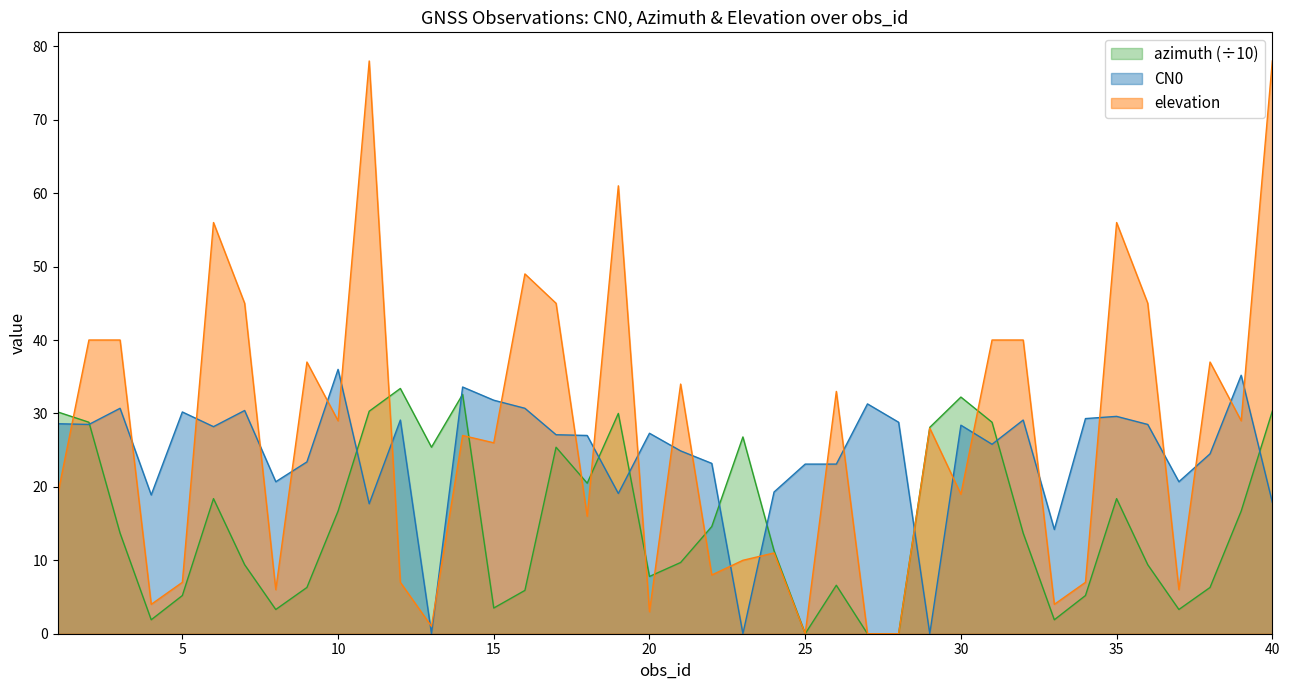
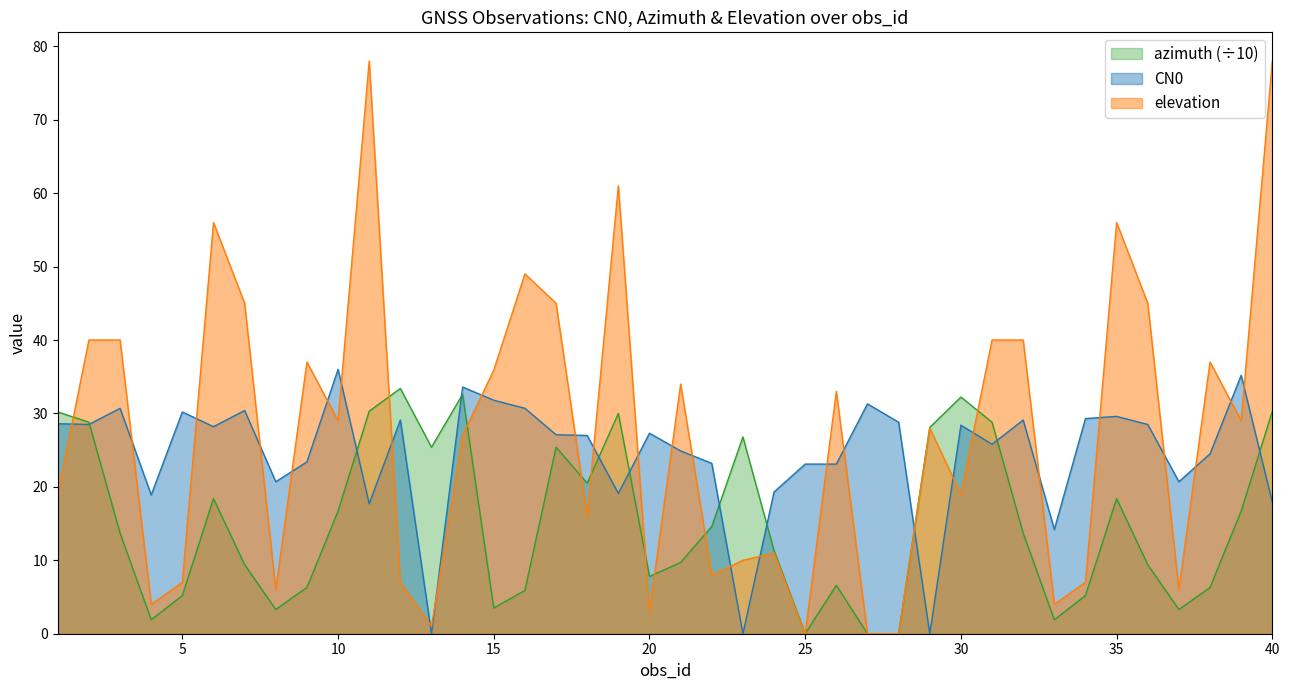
elevation, 15: 26 -> 36
